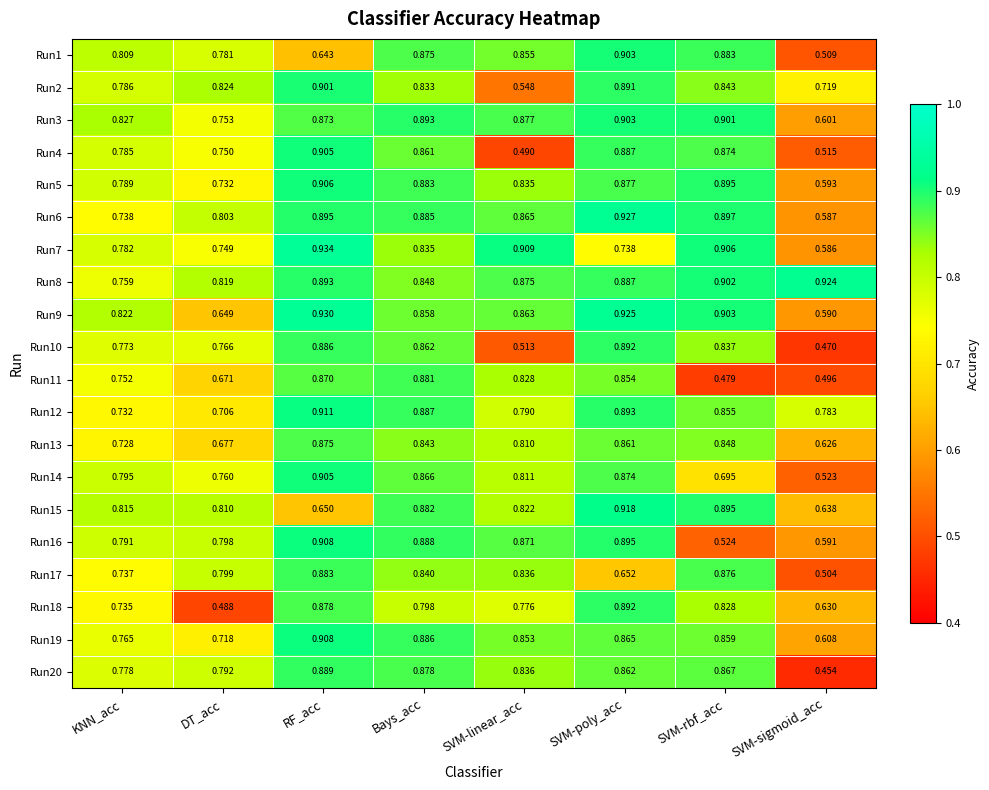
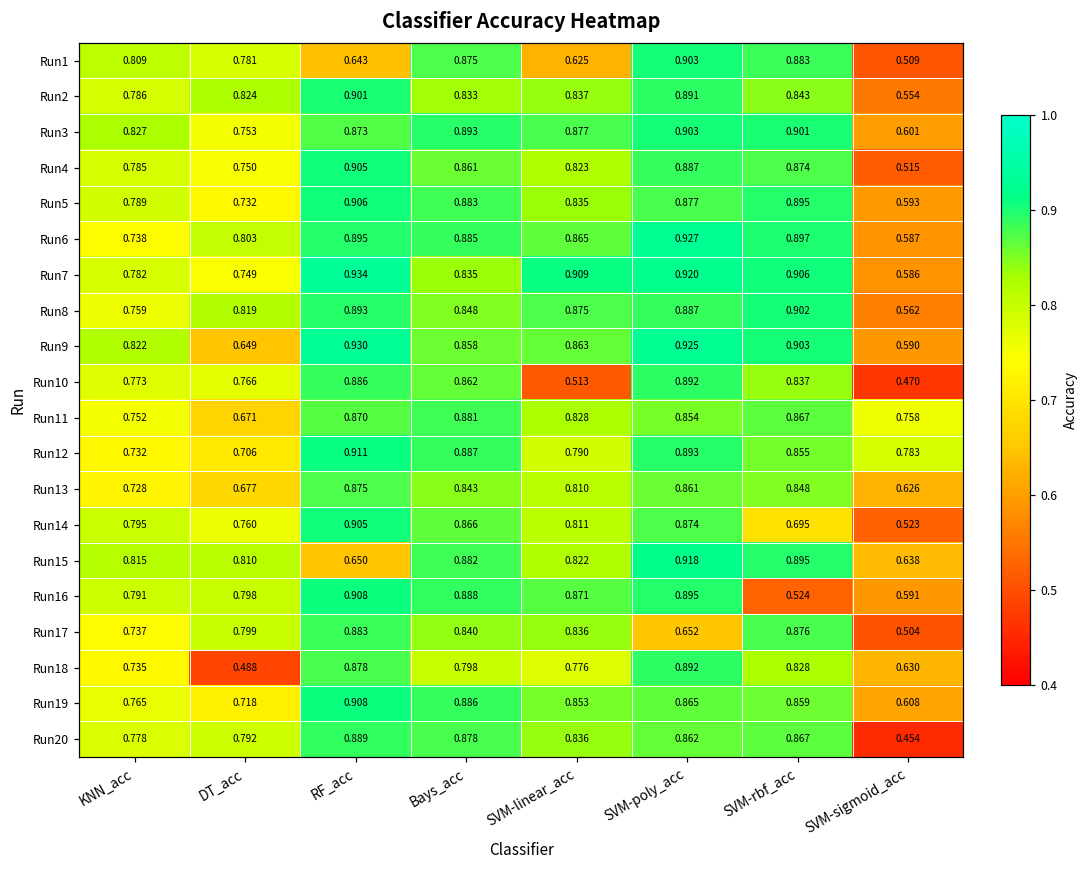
Run1, SVM-linear_acc: 0.855 -> 0.625
Run2, SVM-linear_acc: 0.548 -> 0.837
Run2, SVM-sigmoid_acc: 0.719 -> 0.554
Run4, SVM-linear_acc: 0.490 -> 0.823
Run7, SVM-poly_acc: 0.738 -> 0.920
Run8, SVM-sigmoid_acc: 0.924 -> 0.562
Run11, SVM-rbf_acc: 0.479 -> 0.867
Run11, SVM-sigmoid_acc: 0.496 -> 0.758
